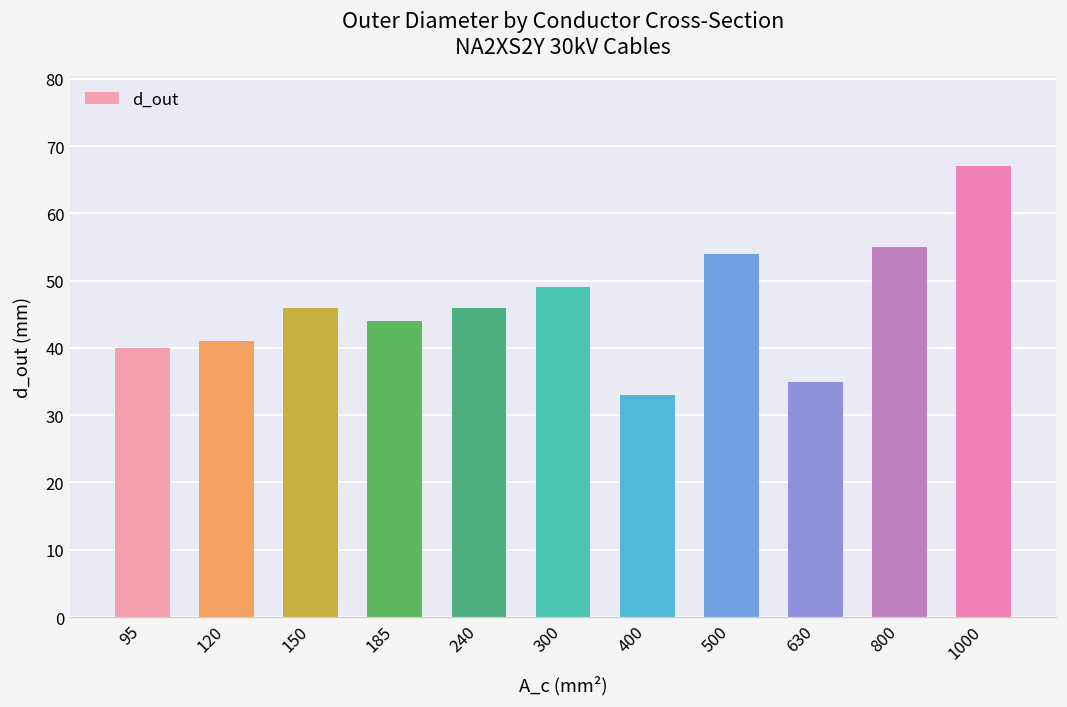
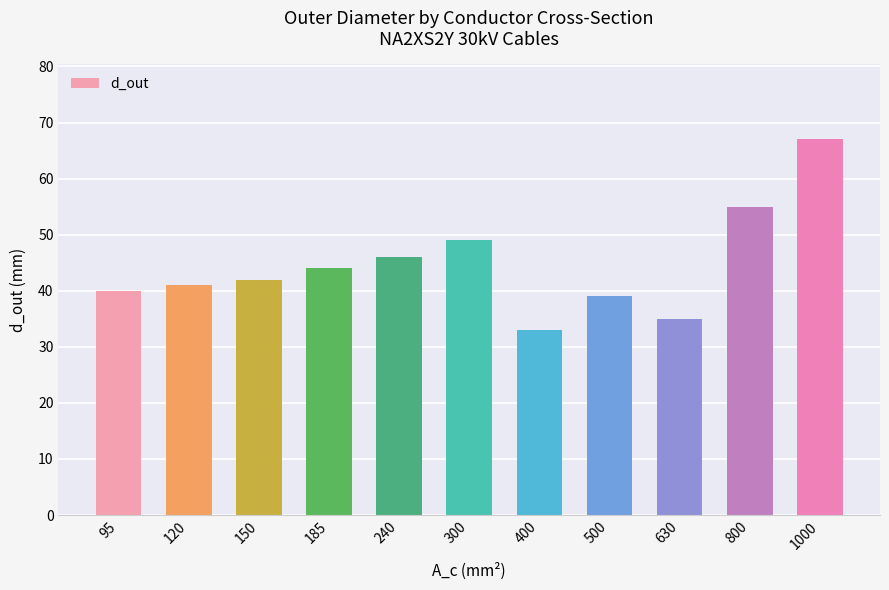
150: 46 -> 42
500: 54 -> 39
